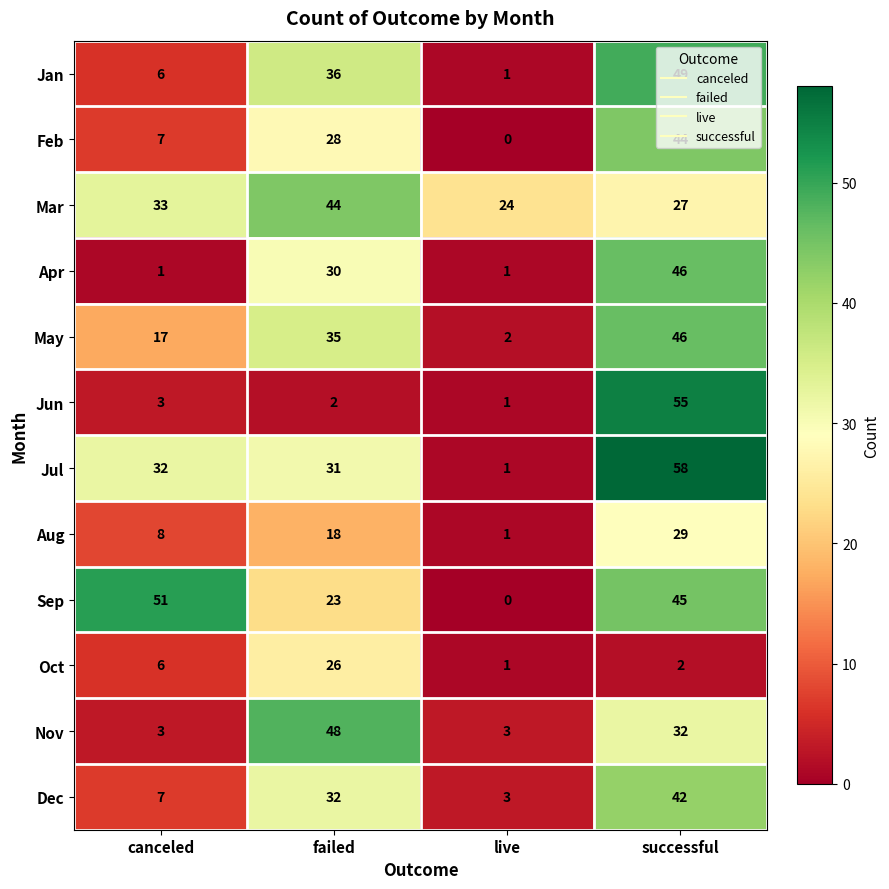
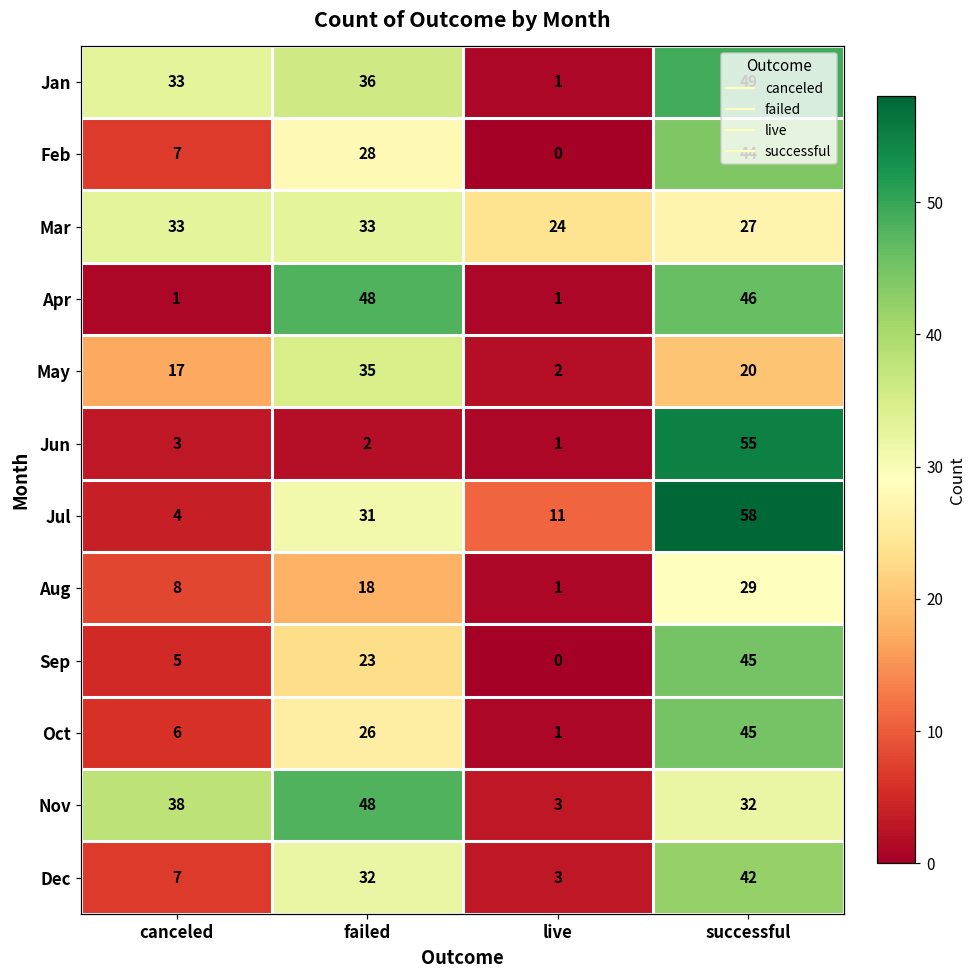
Jan, canceled: 6 -> 33
Mar, failed: 44 -> 33
Apr, failed: 30 -> 48
May, successful: 46 -> 20
Jul, canceled: 32 -> 4
Jul, live: 1 -> 11
Sep, canceled: 51 -> 5
Oct, successful: 2 -> 45
Nov, canceled: 3 -> 38
